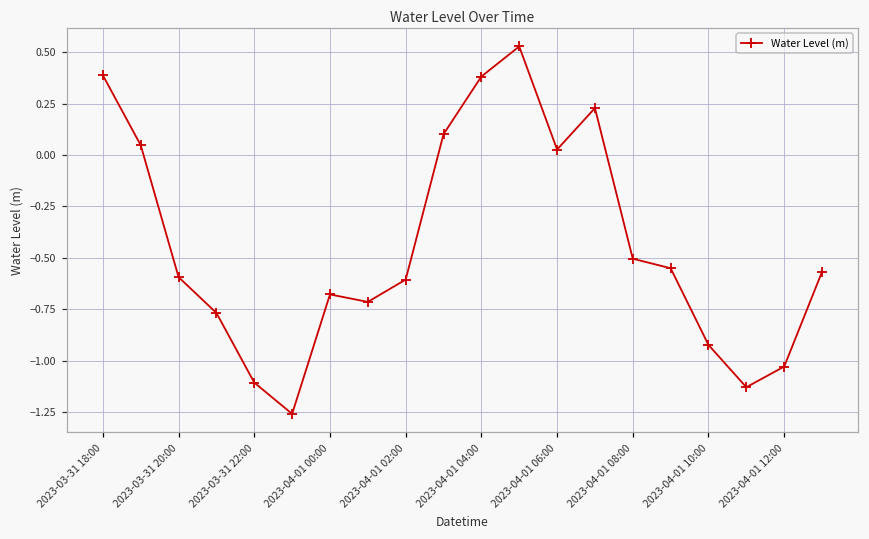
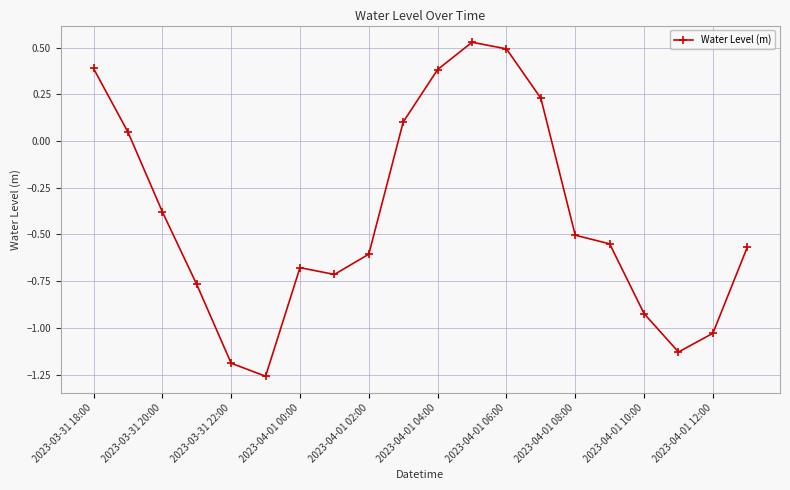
2023-03-31 20:00: -0.59 -> -0.38
2023-03-31 22:00: -1.11 -> -1.19
2023-04-01 06:00: 0.03 -> 0.49
